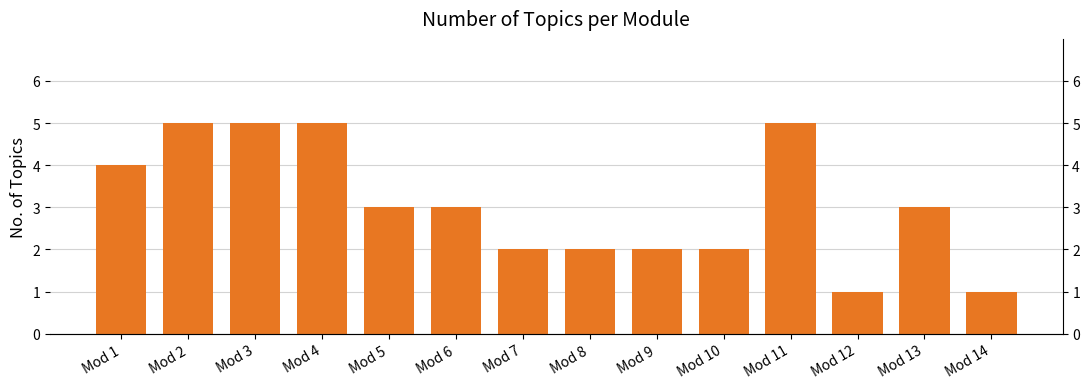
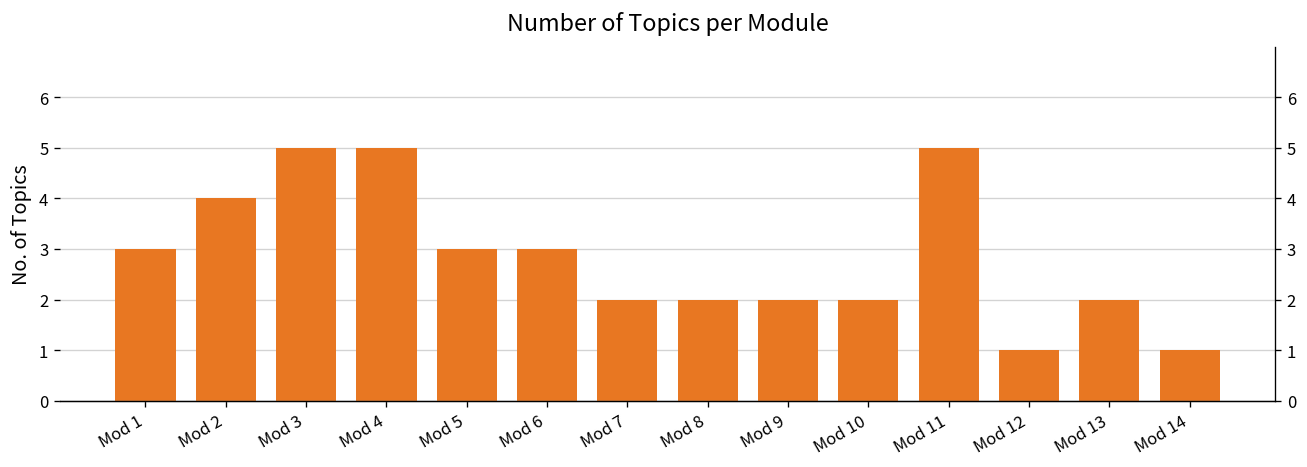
Mod 1: 4 -> 3
Mod 2: 5 -> 4
Mod 13: 3 -> 2
